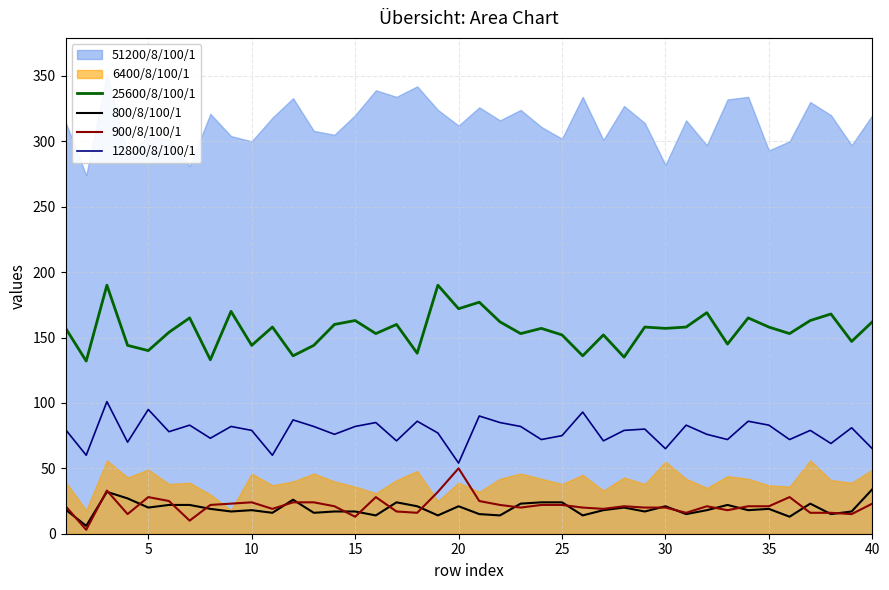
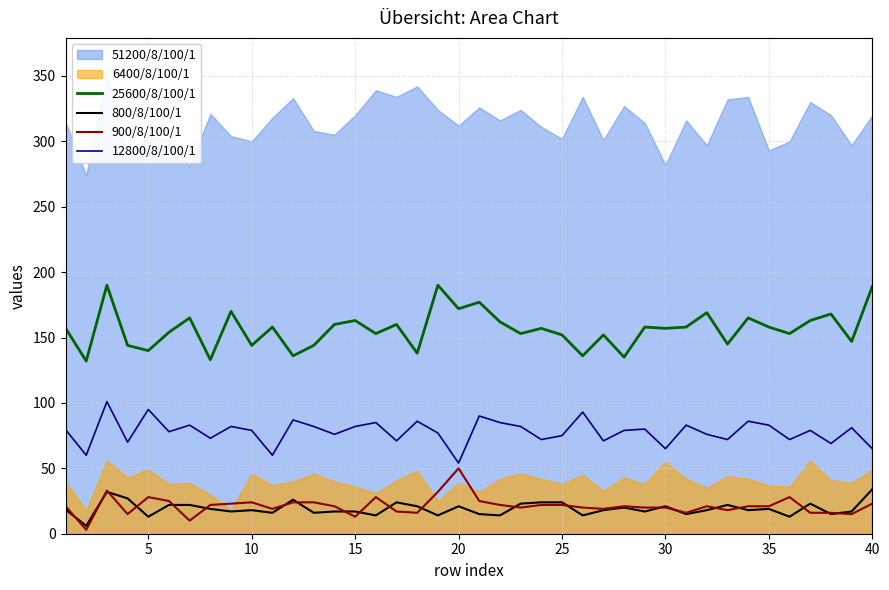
800/8/100/1, 5: 20 -> 13
25600/8/100/1, 40: 162 -> 189
